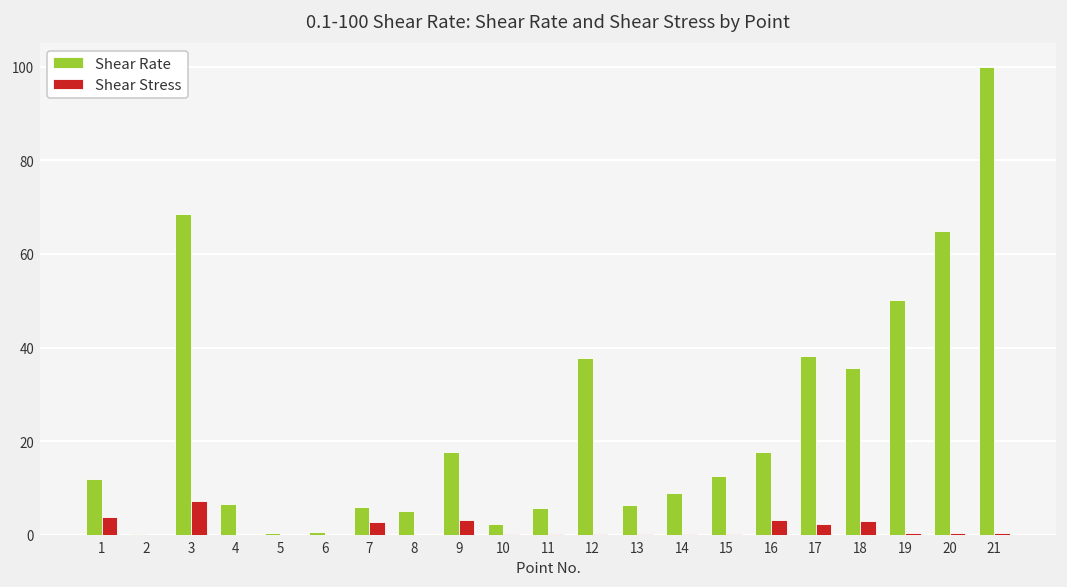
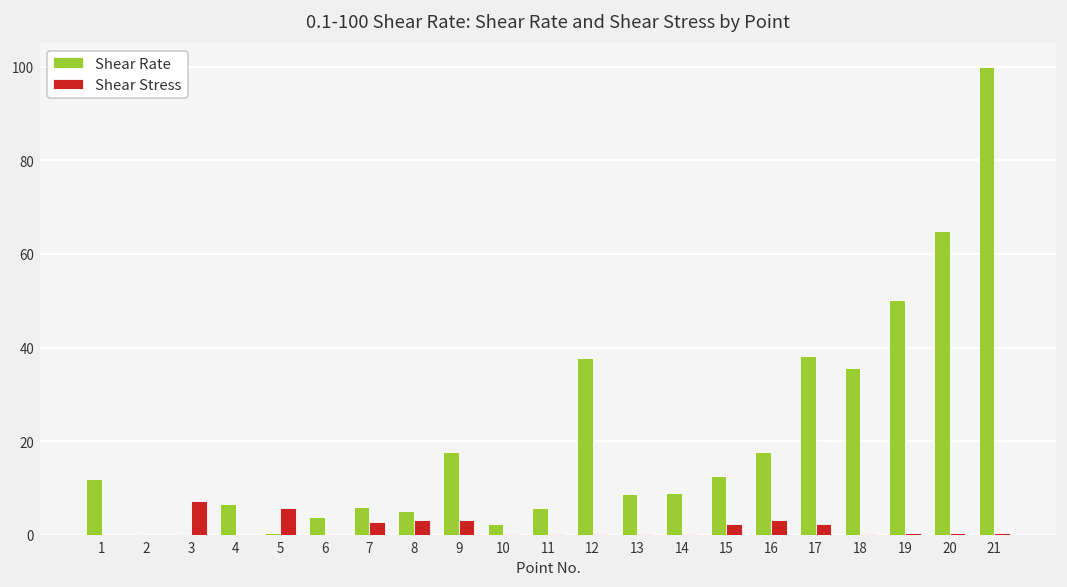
Shear Stress, 1: 4 -> 0
Shear Rate, 3: 69 -> 0
Shear Stress, 5: 0 -> 6
Shear Rate, 6: 1 -> 4
Shear Stress, 8: 0 -> 3
Shear Rate, 13: 6 -> 9
Shear Stress, 15: 0 -> 2
Shear Stress, 18: 3 -> 0
